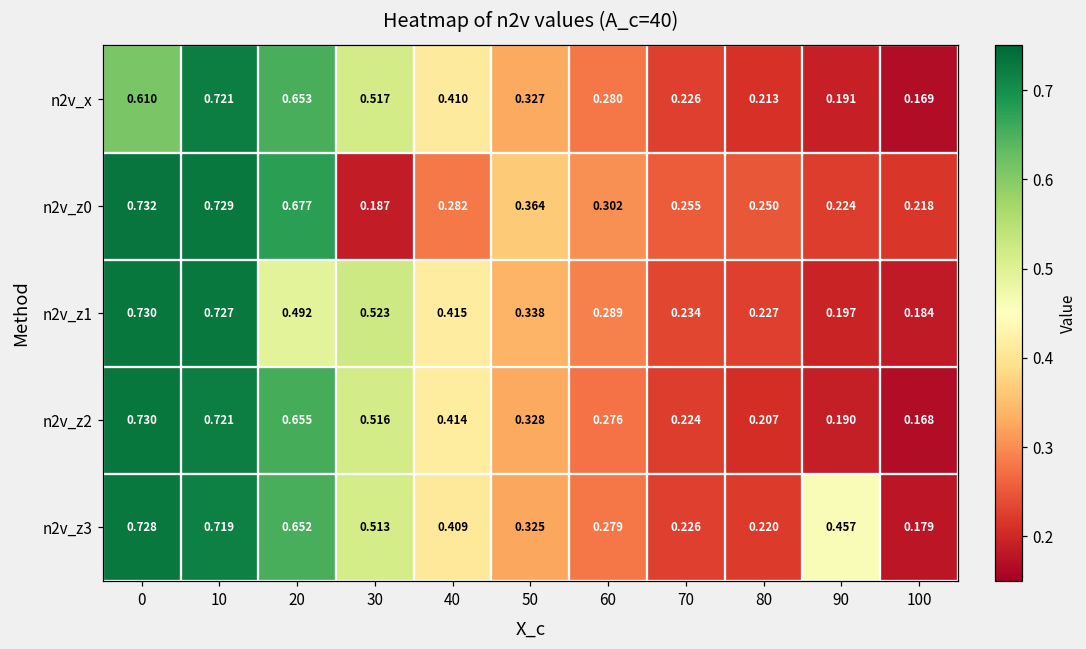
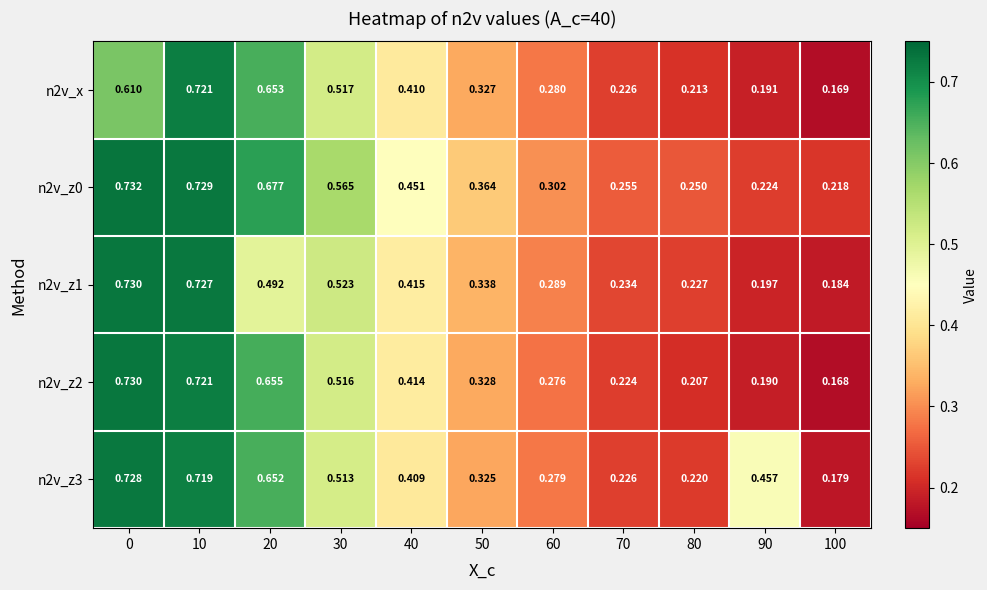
n2v_z0, 30: 0.187 -> 0.565
n2v_z0, 40: 0.282 -> 0.451
